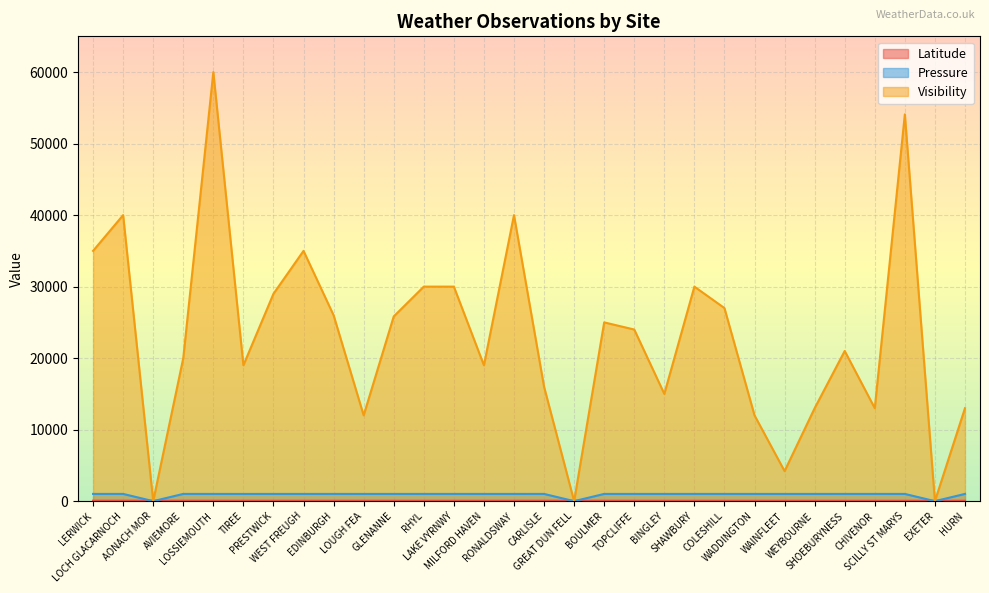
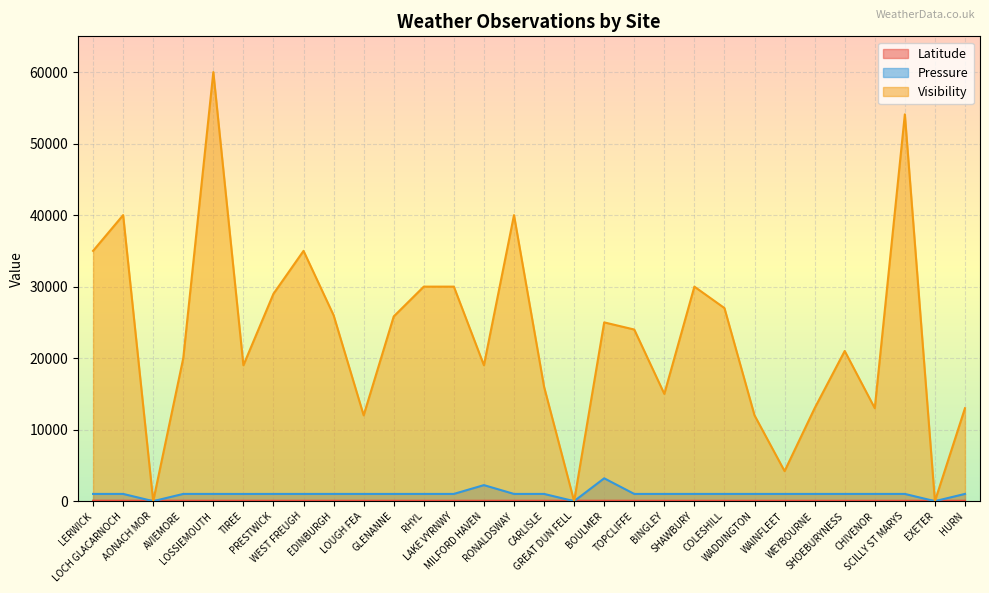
Pressure, MILFORD HAVEN: 1000 -> 2000
Pressure, BOULMER: 1000 -> 3000
